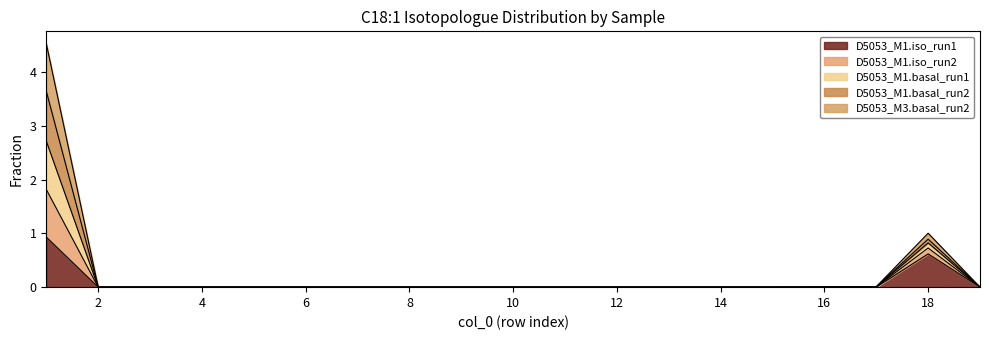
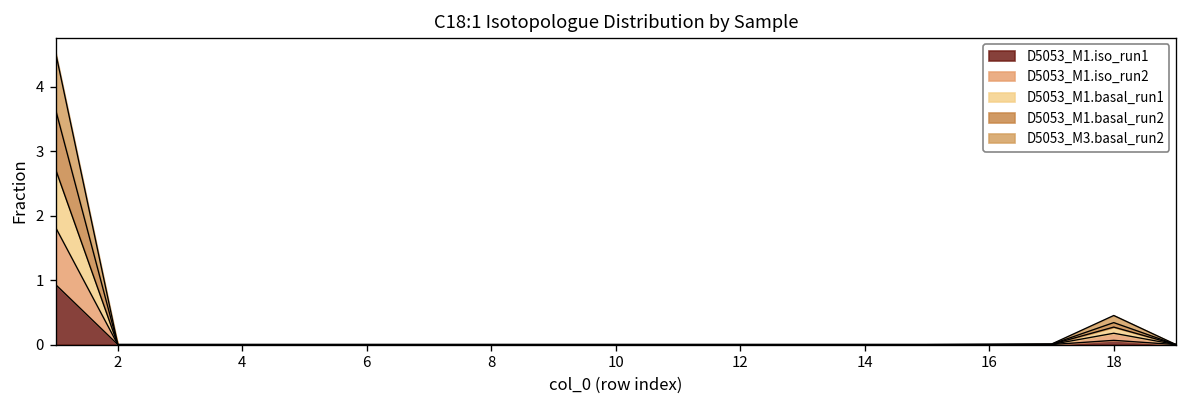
D5053_M1.iso_run1, 18: 0.6 -> 0.1
